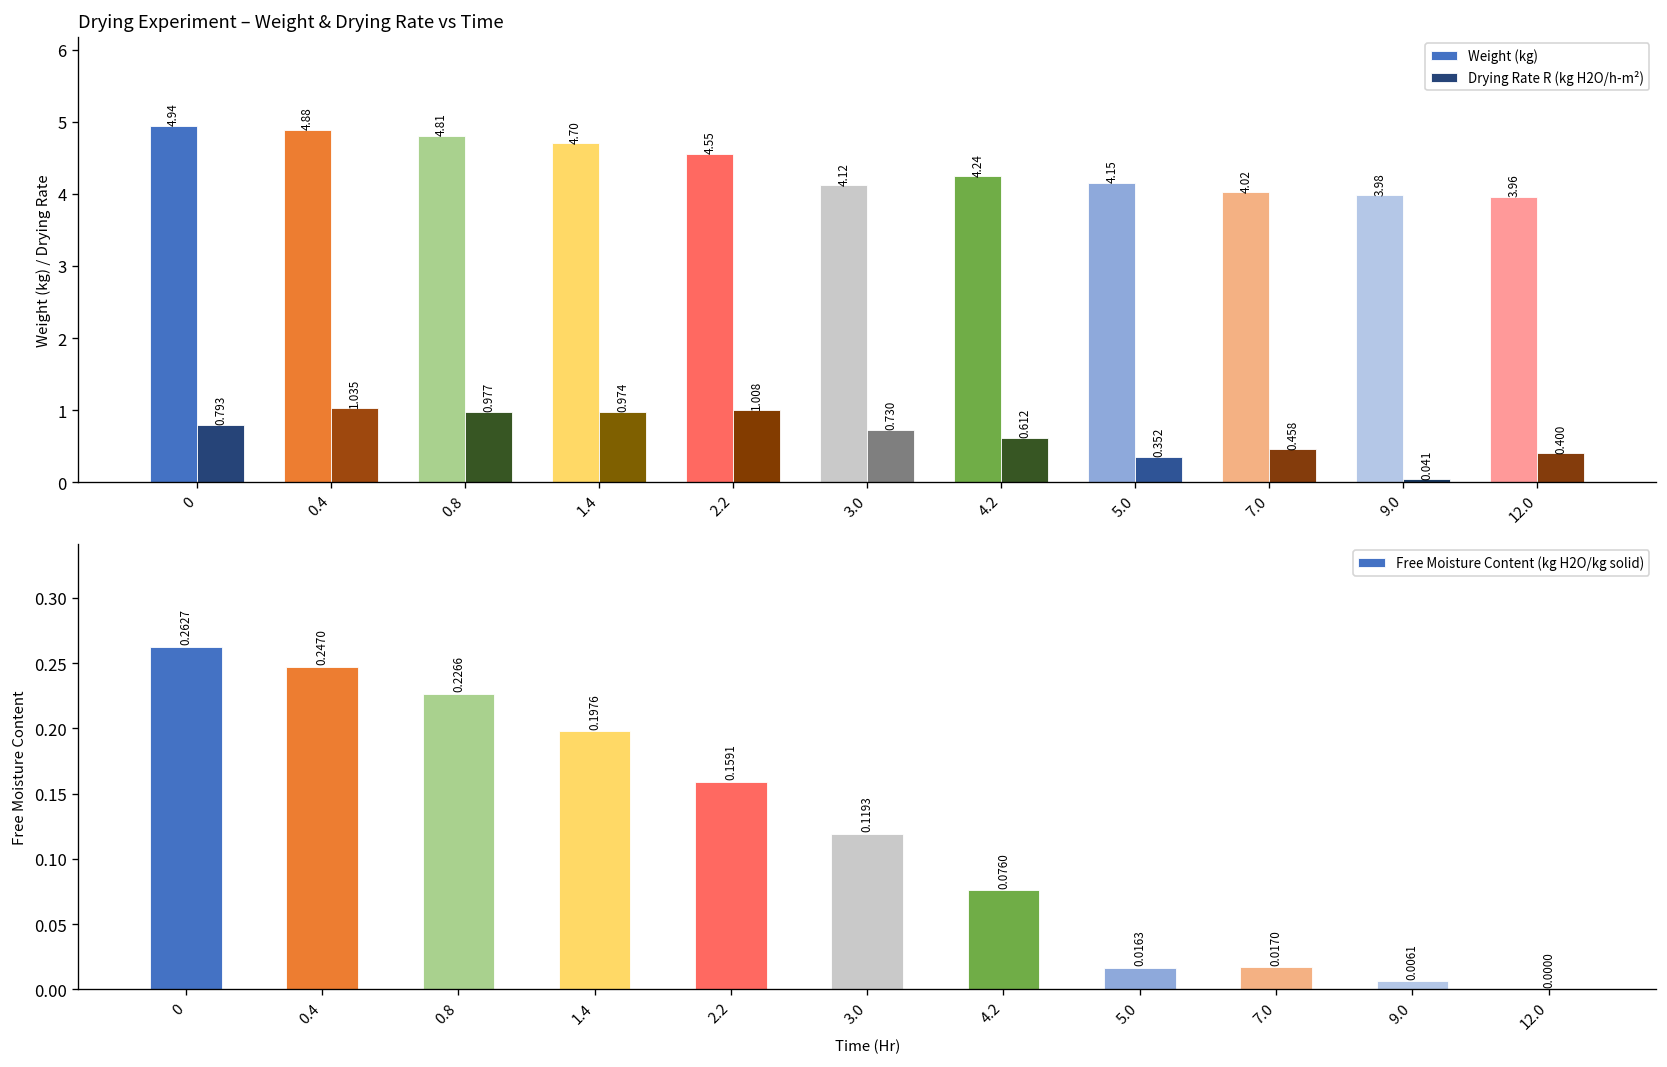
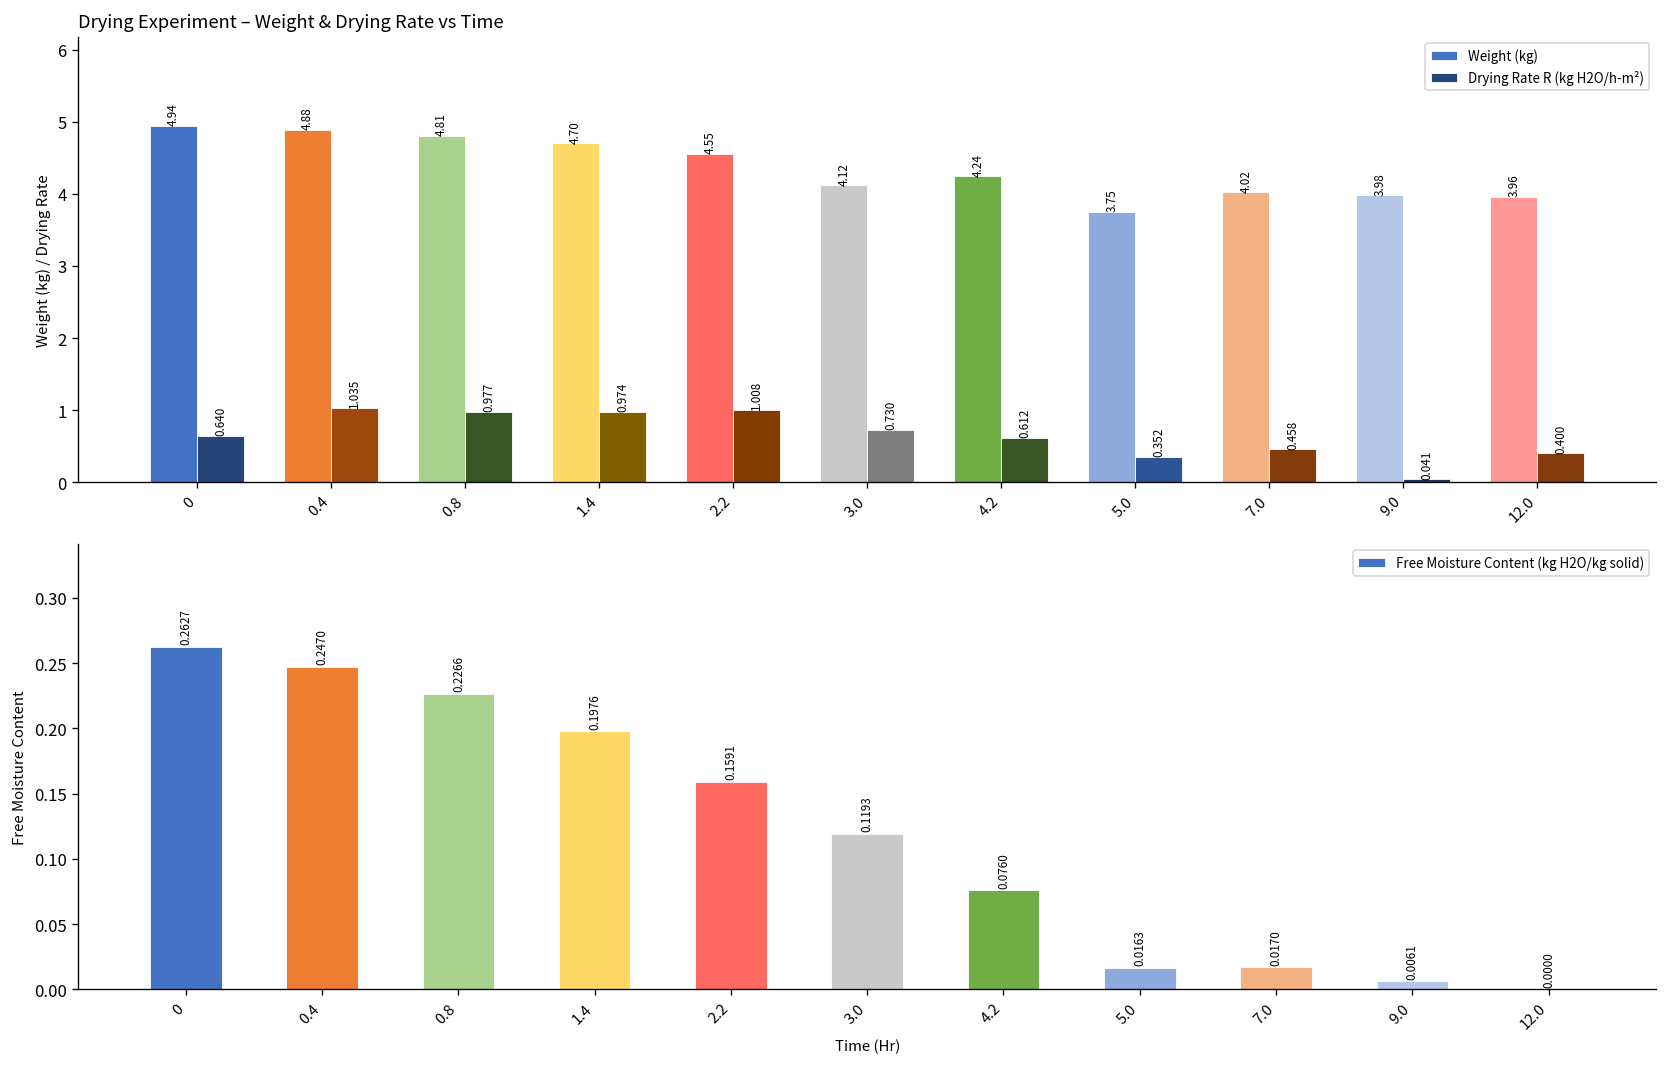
Drying Experiment – Weight & Drying Rate vs Time, Drying Rate R (kg H2O/h-m²), 0: 0.793 -> 0.640
Drying Experiment – Weight & Drying Rate vs Time, Weight (kg), 5.0: 4.15 -> 3.75
